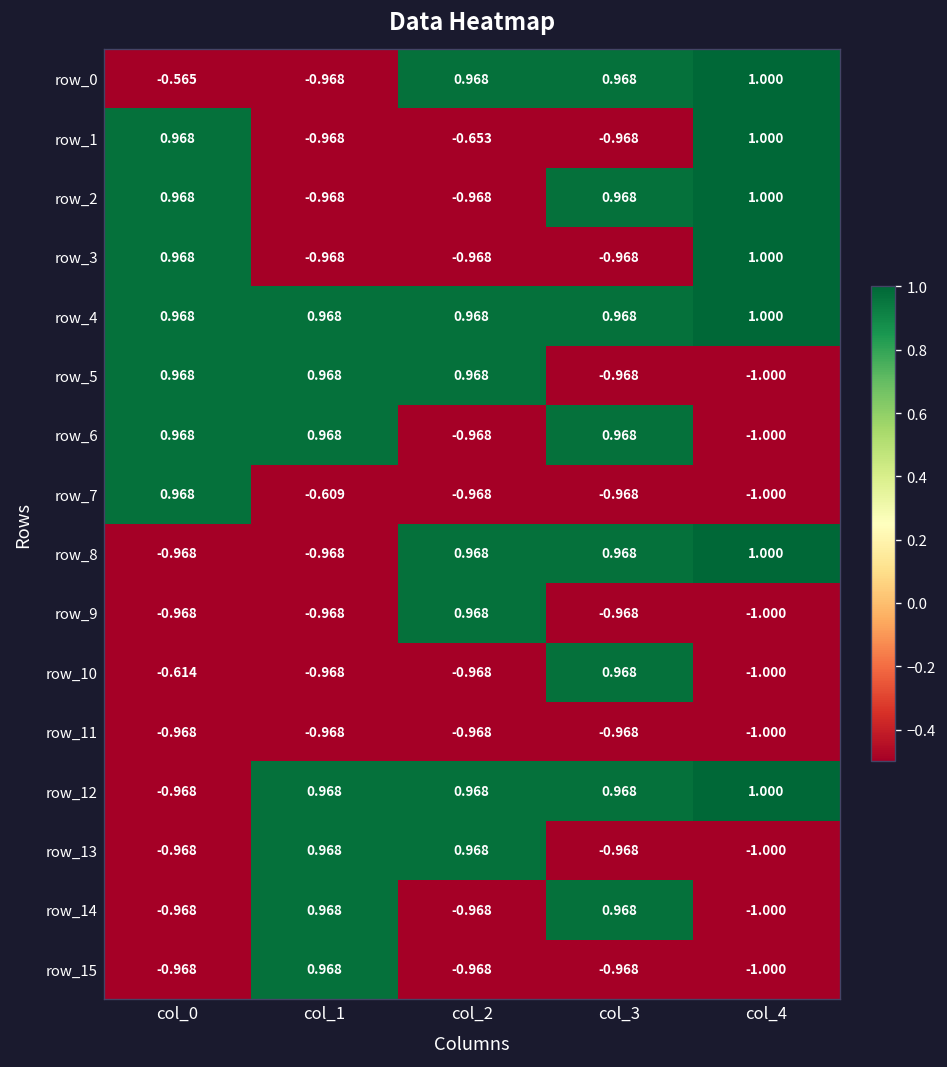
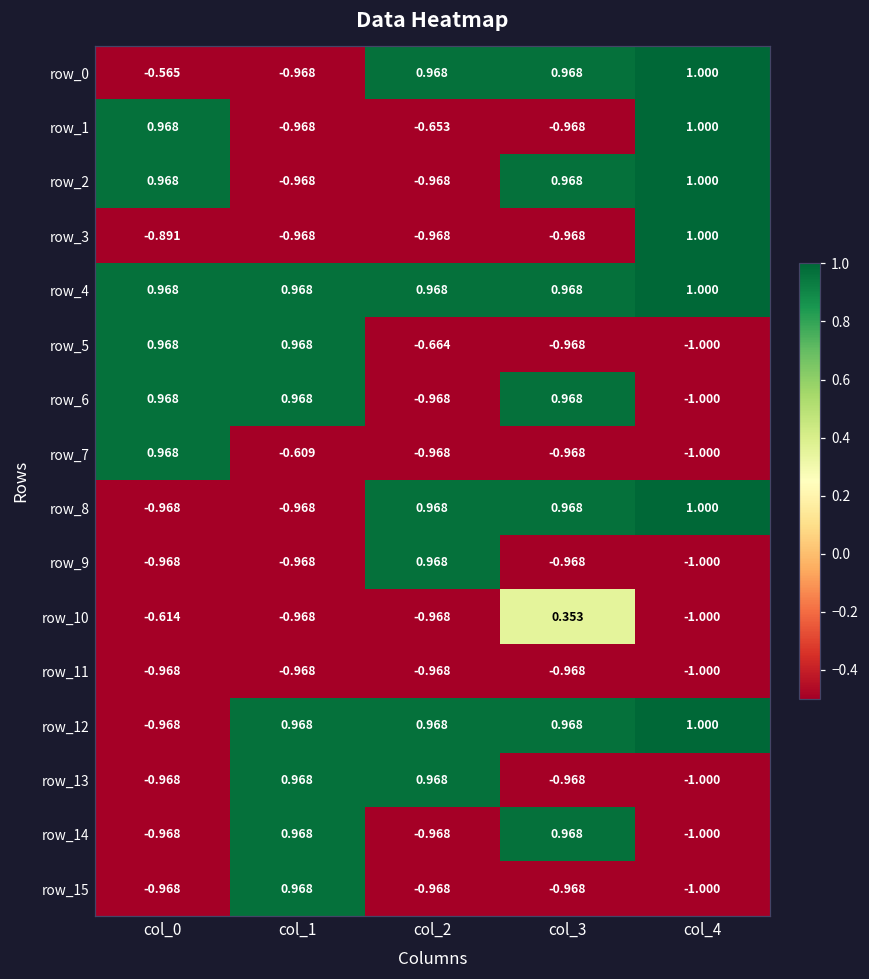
row_3, col_0: 0.968 -> -0.891
row_5, col_2: 0.968 -> -0.664
row_10, col_3: 0.968 -> 0.353
